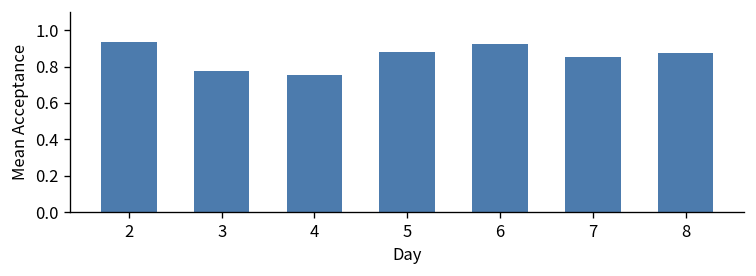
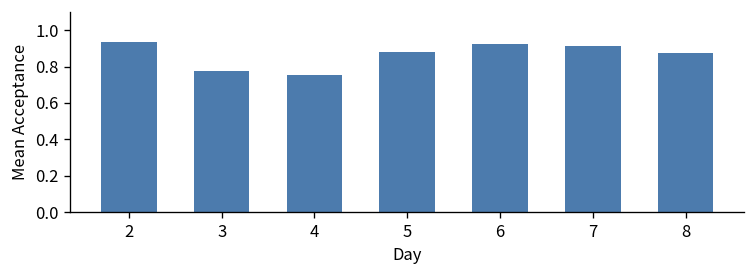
7: 0.85 -> 0.91
